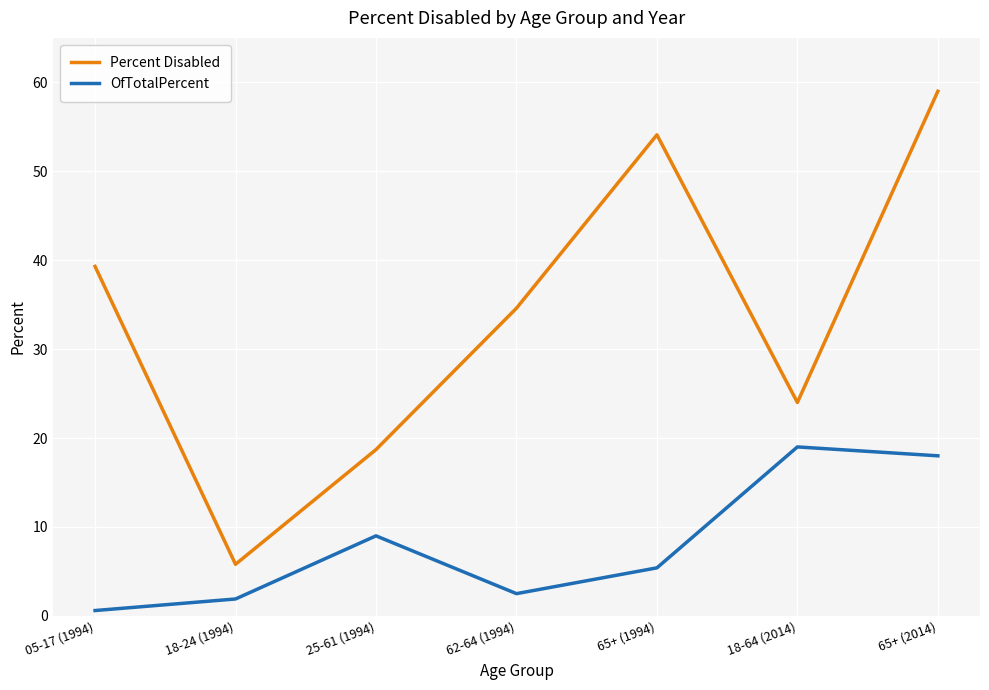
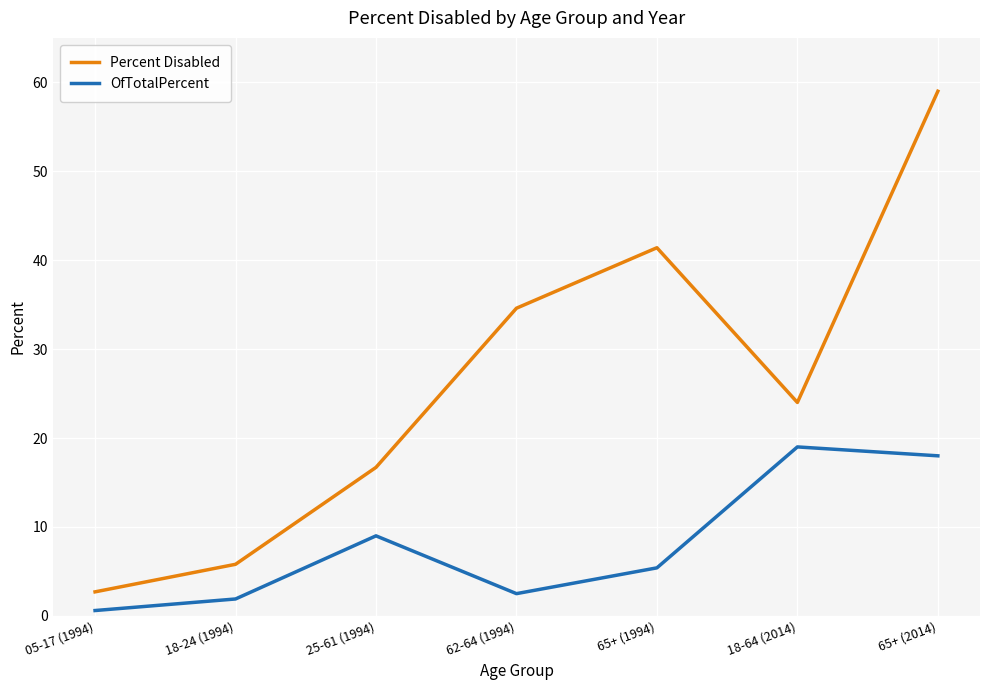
Percent Disabled, 05-17 (1994): 39 -> 3
Percent Disabled, 25-61 (1994): 19 -> 17
Percent Disabled, 65+ (1994): 54 -> 41
